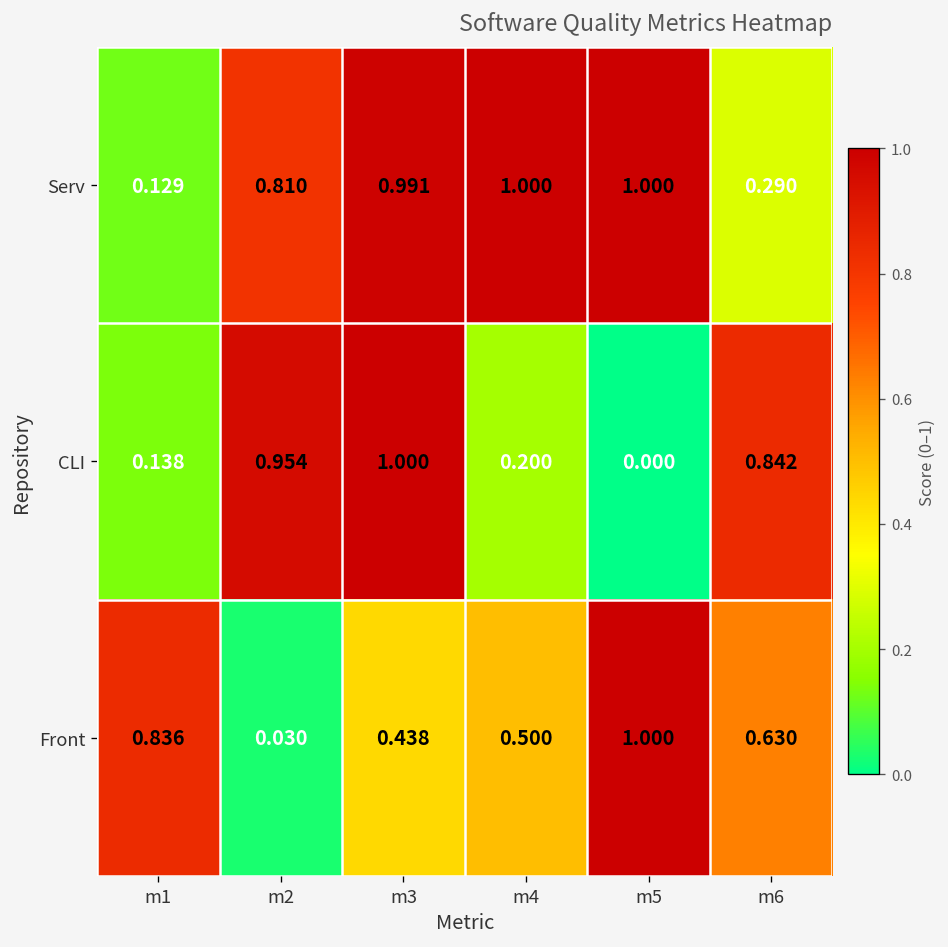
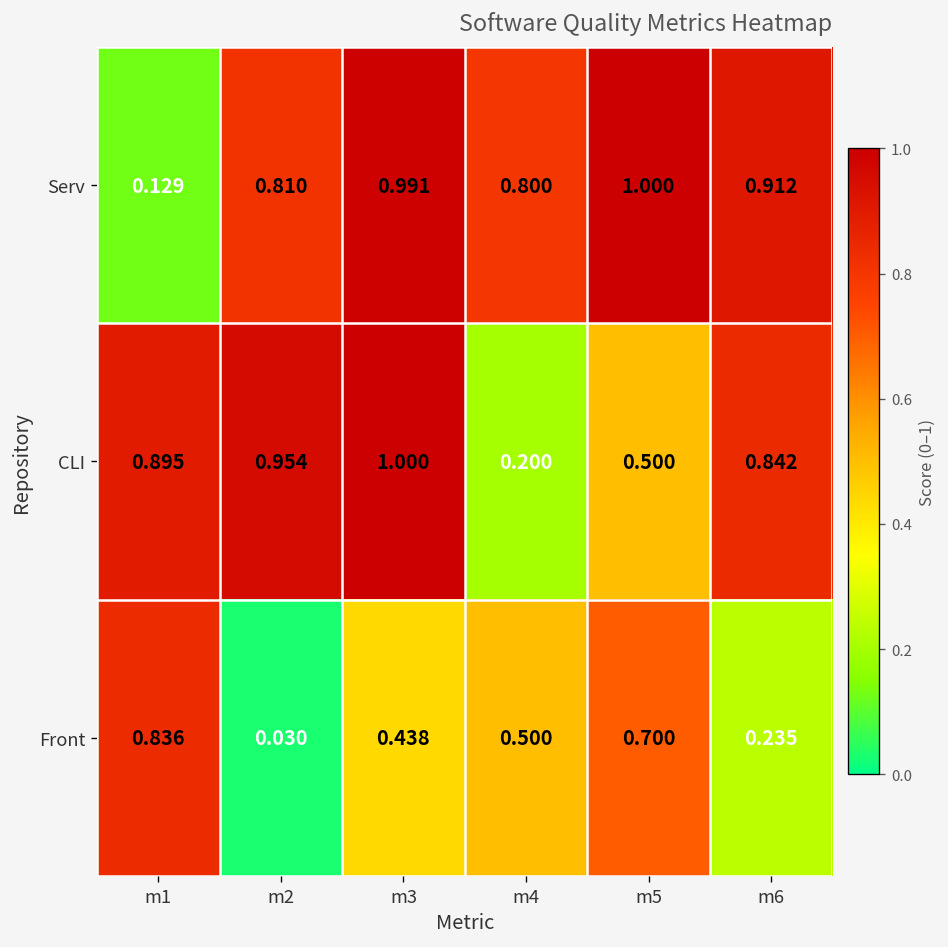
Serv, m4: 1.000 -> 0.800
Serv, m6: 0.290 -> 0.912
CLI, m1: 0.138 -> 0.895
CLI, m5: 0.000 -> 0.500
Front, m5: 1.000 -> 0.700
Front, m6: 0.630 -> 0.235
